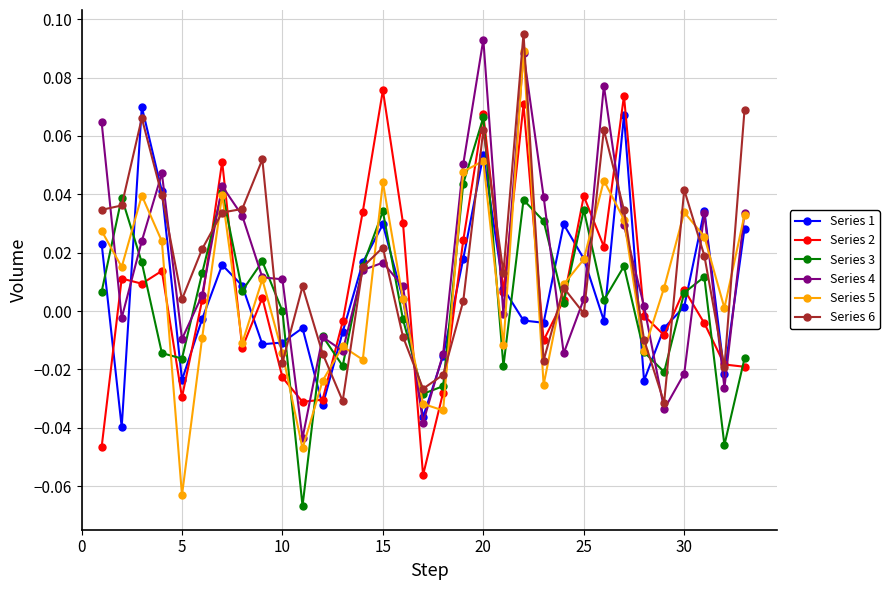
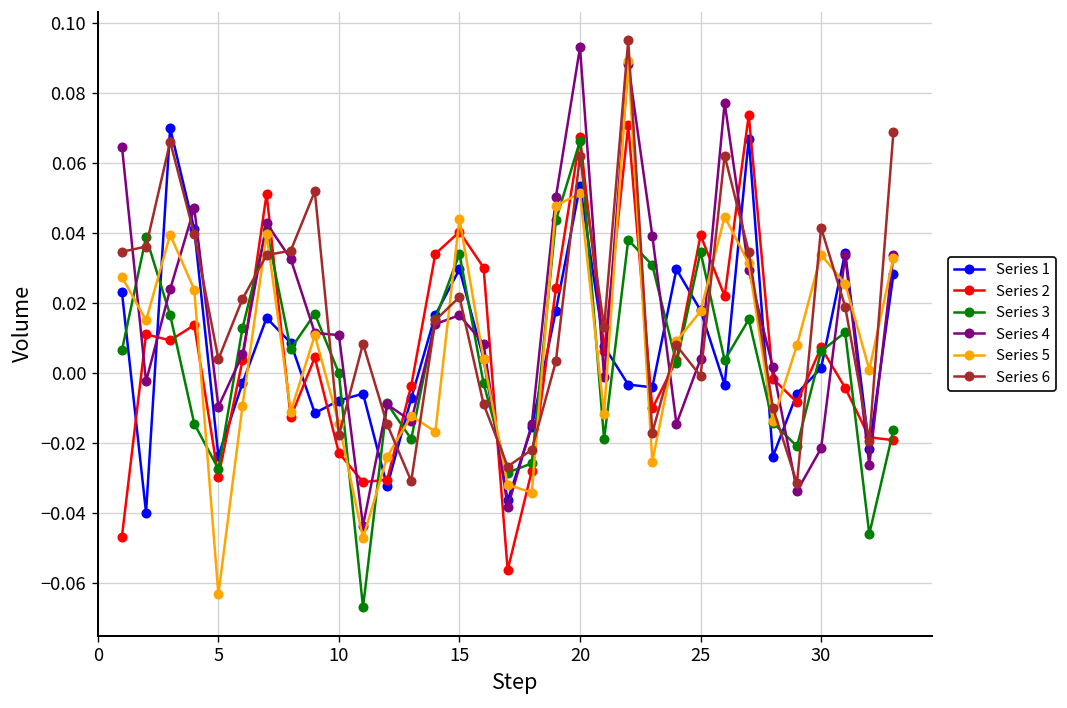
Series 3, 5: -0.016 -> -0.027
Series 1, 10: -0.011 -> -0.008
Series 2, 15: 0.076 -> 0.040
